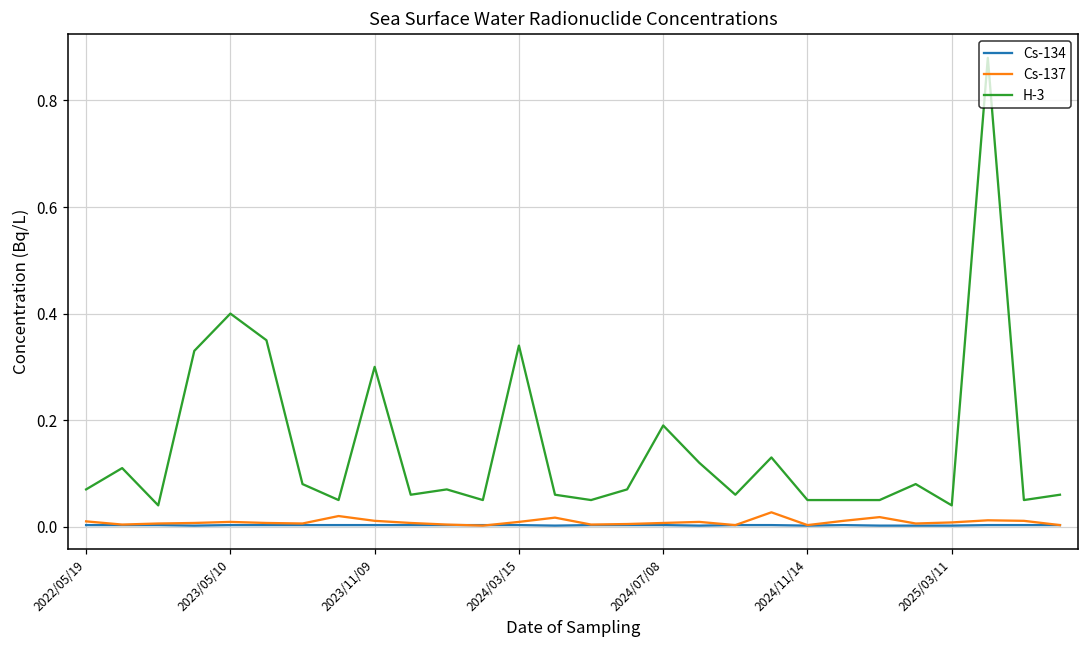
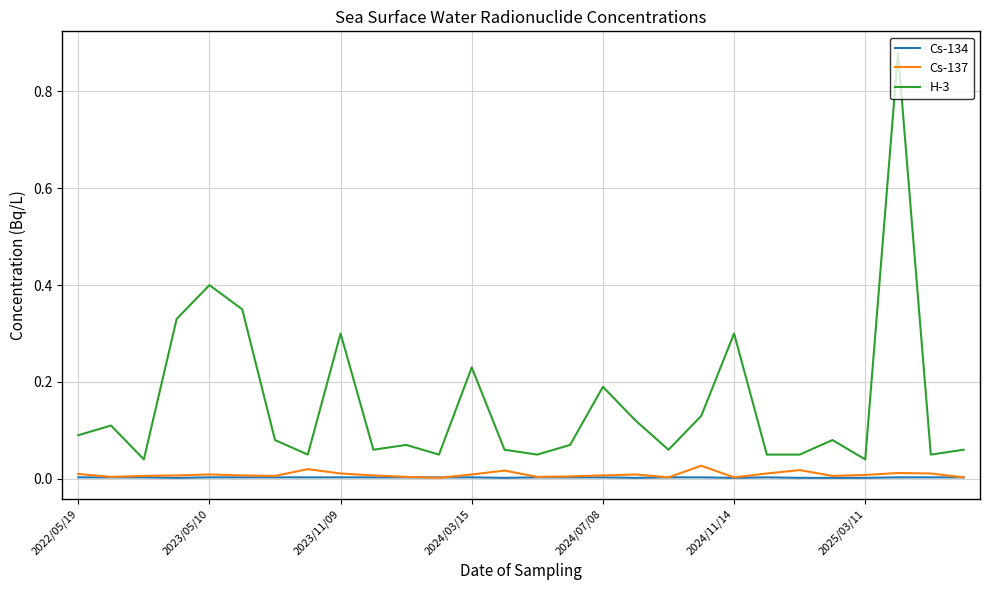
H-3, 2022/05/19: 0.07 -> 0.09
H-3, 2024/03/15: 0.34 -> 0.23
H-3, 2024/11/14: 0.05 -> 0.30
